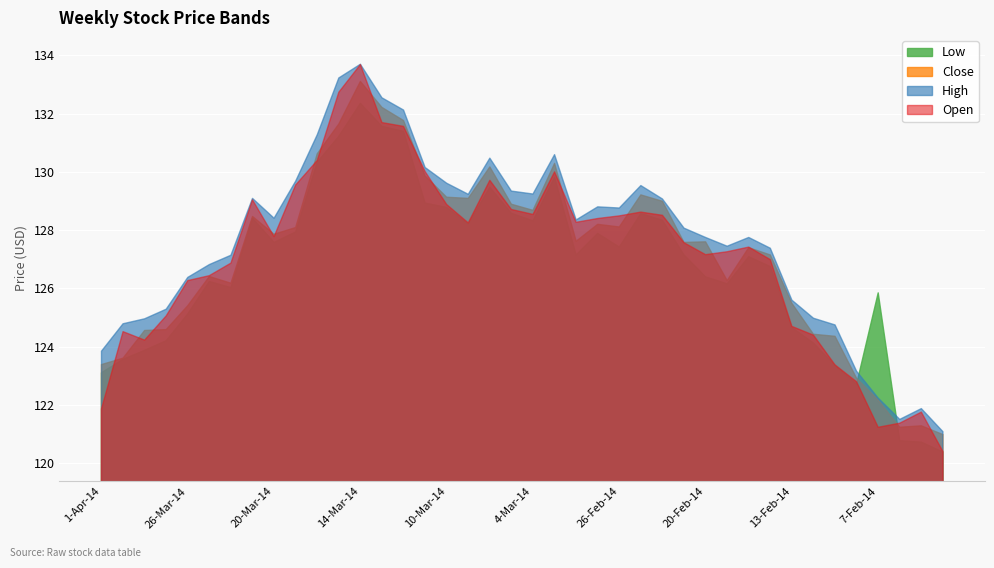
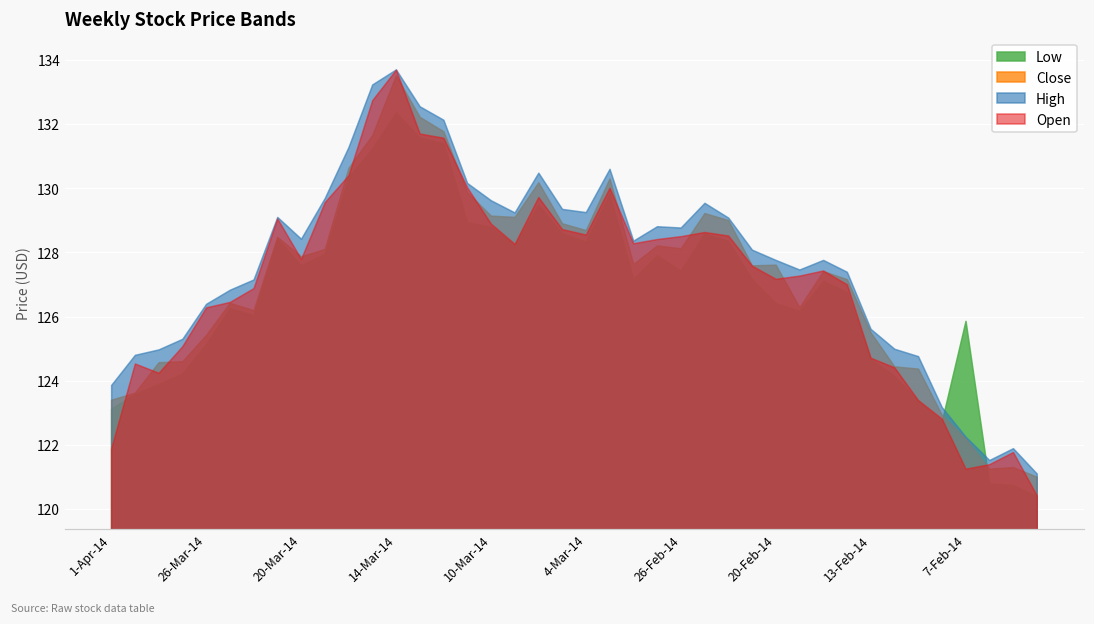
Close, 14-Mar-14: 133.1 -> 133.5
